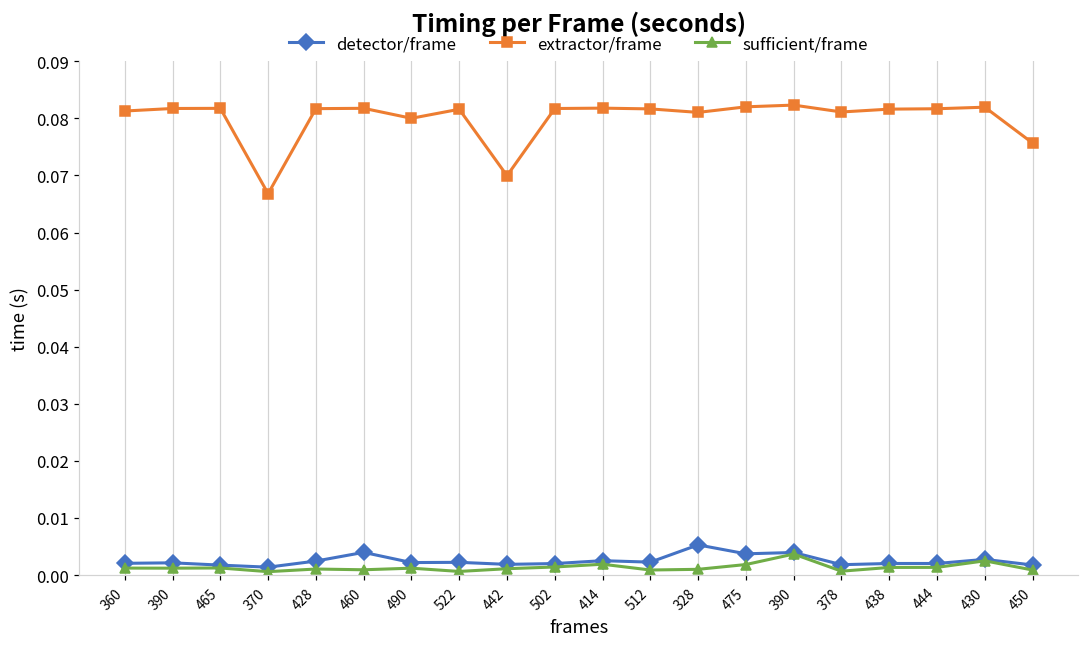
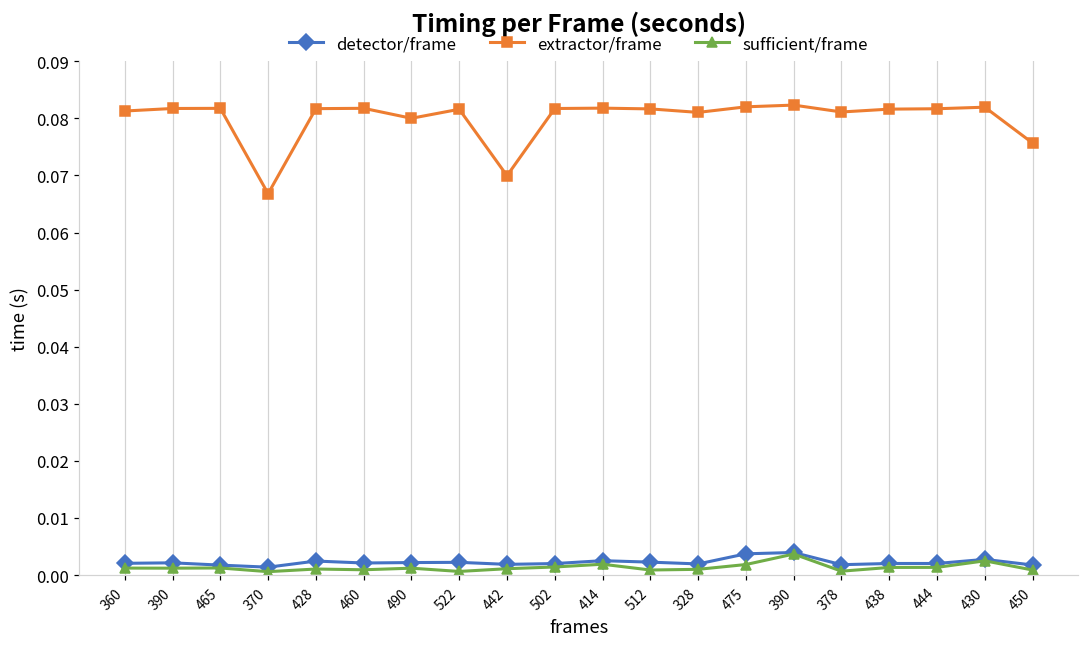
detector/frame, 460: 0.004 -> 0.002
detector/frame, 328: 0.005 -> 0.002
